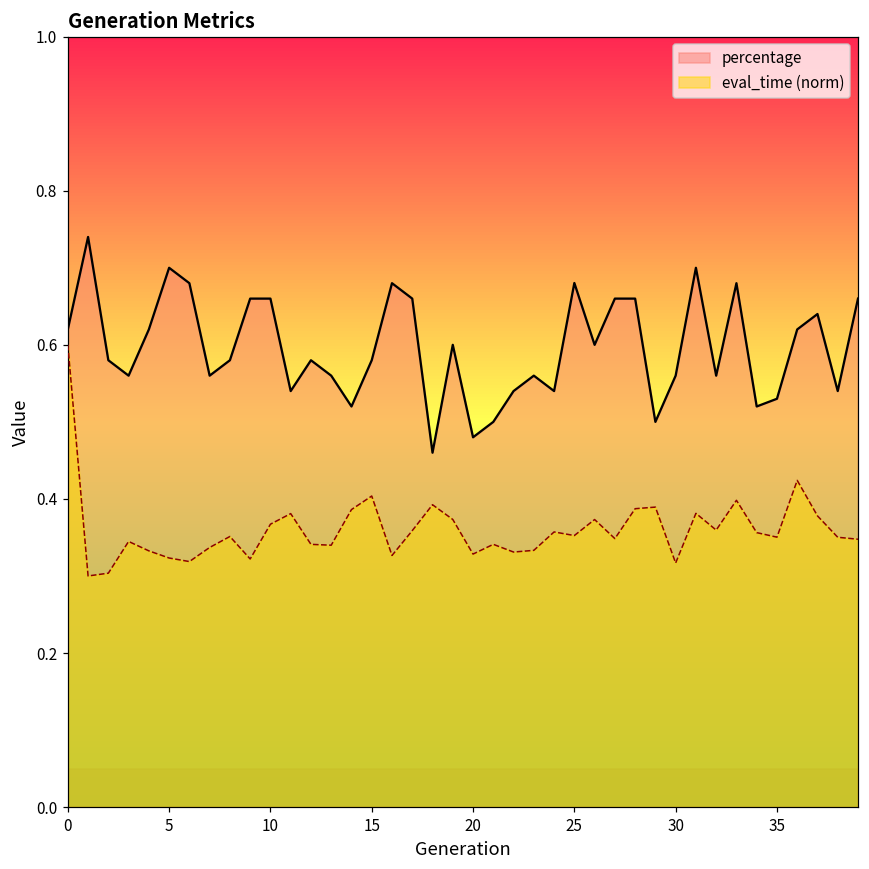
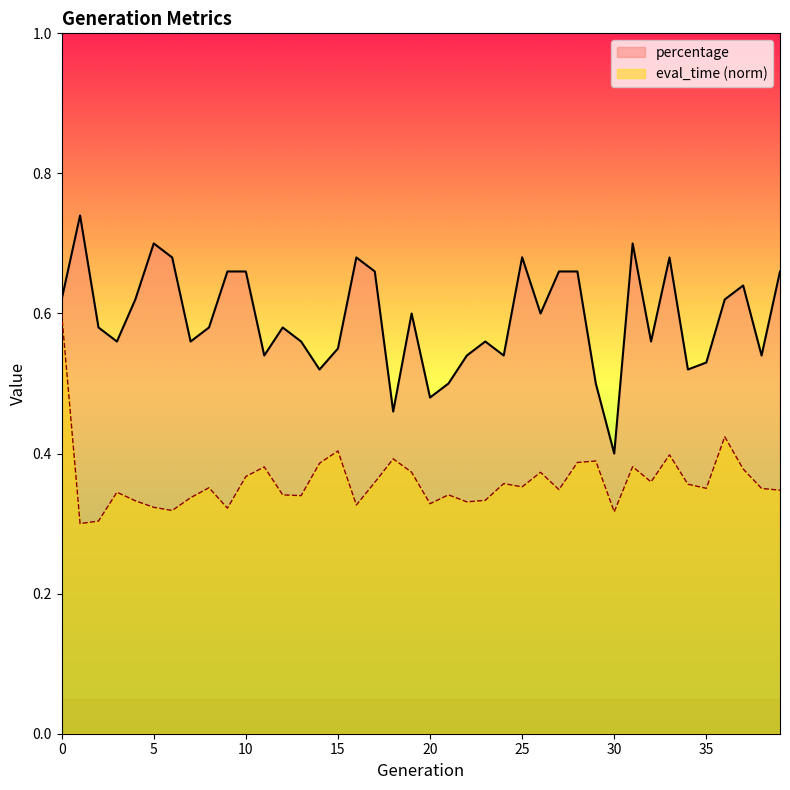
percentage, 15: 0.58 -> 0.55
percentage, 30: 0.56 -> 0.40
